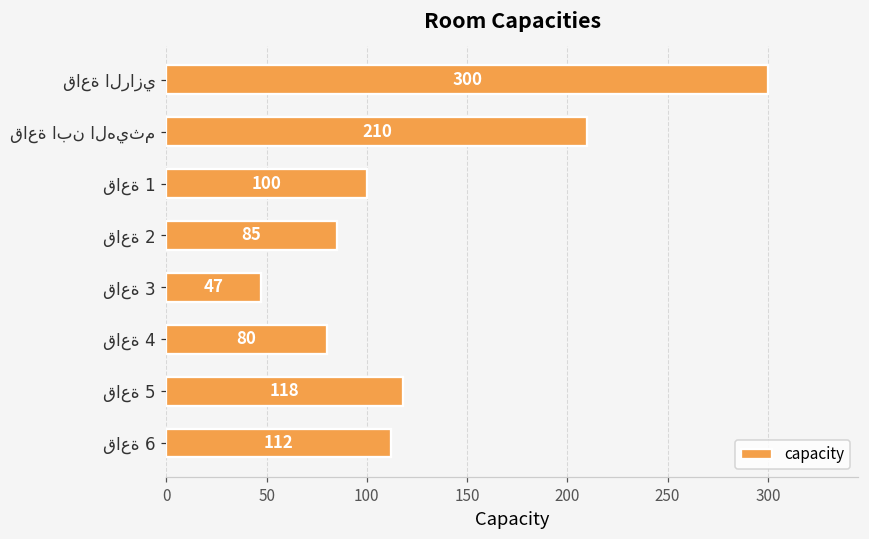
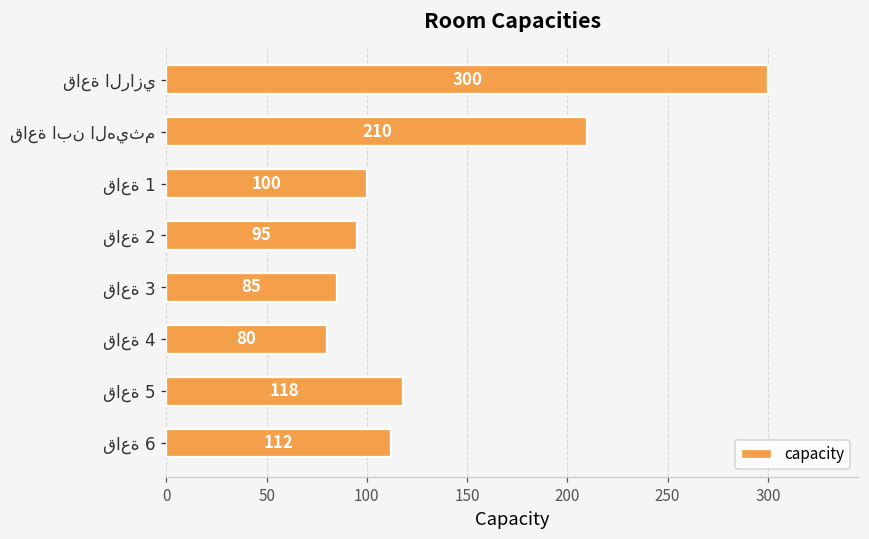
قاعة 2: 85 -> 95
قاعة 3: 47 -> 85
